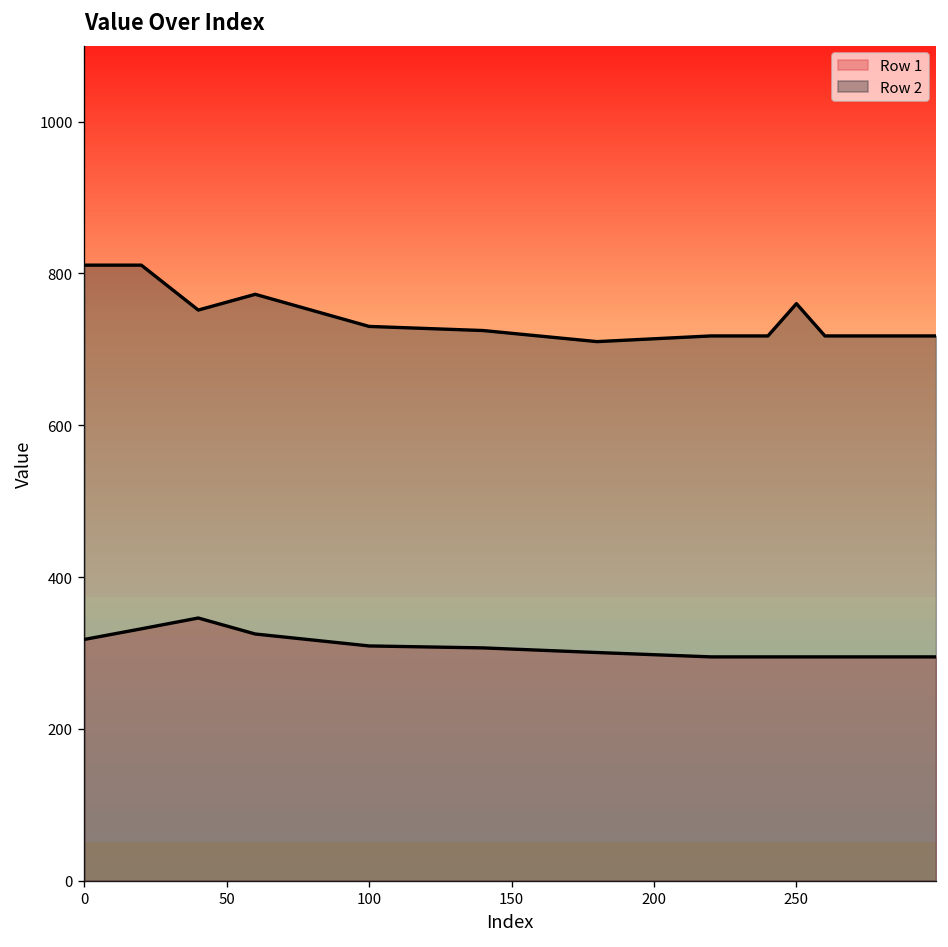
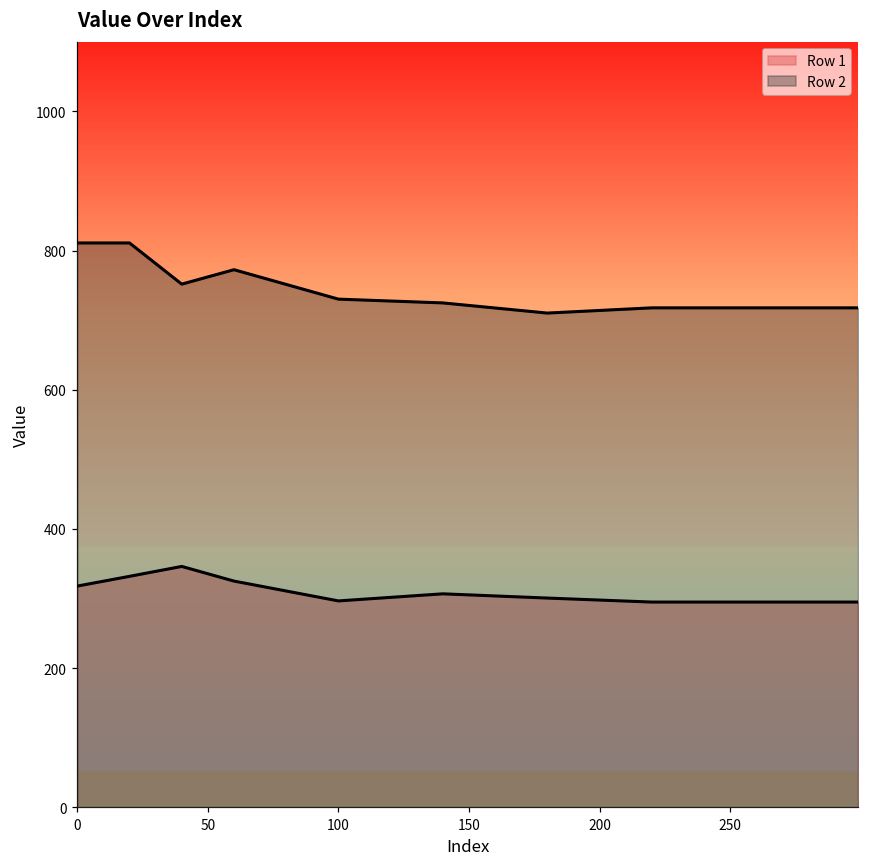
Row 1, 100: 310 -> 300
Row 2, 250: 760 -> 720
